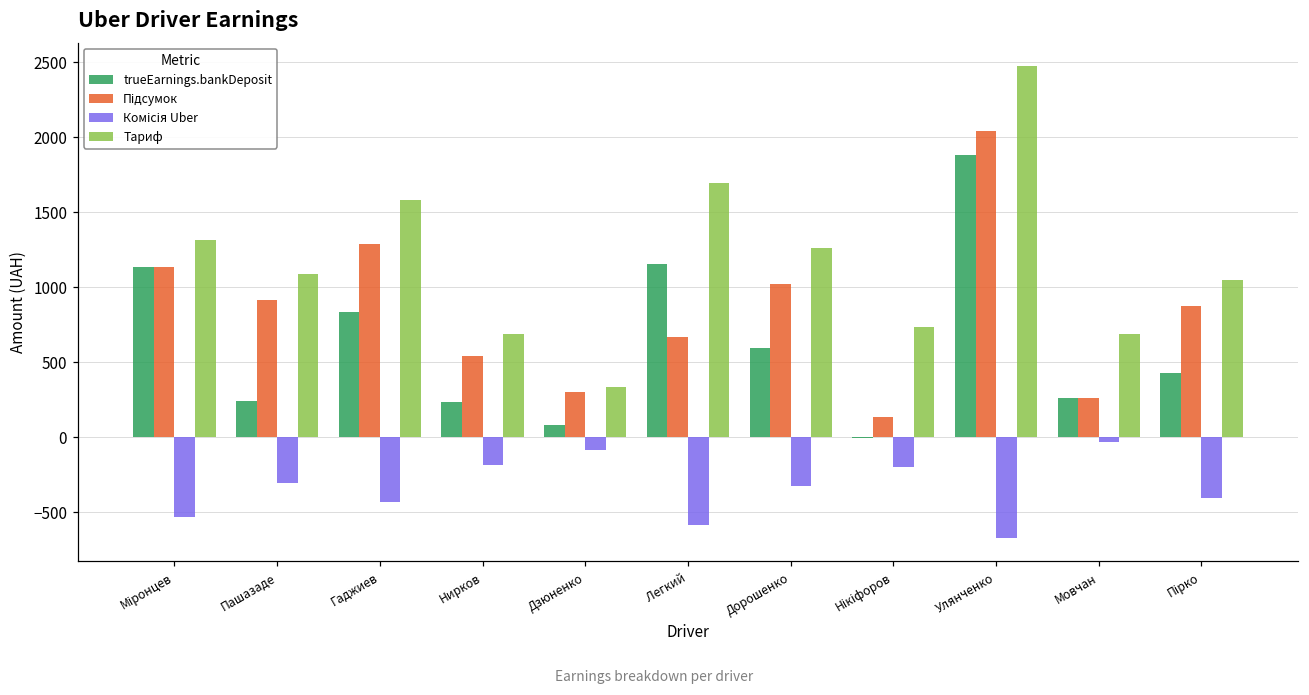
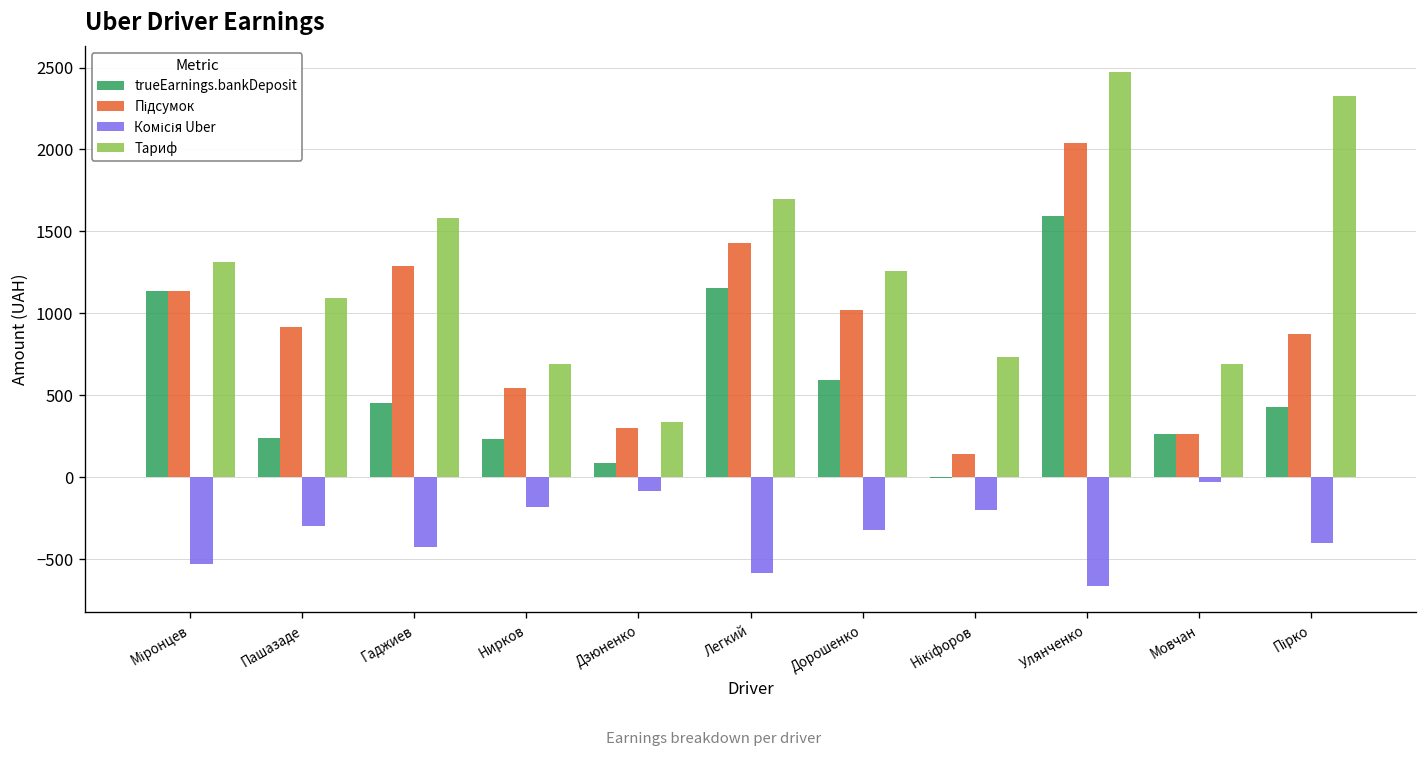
trueEarnings.bankDeposit, Гаджиев: 840 -> 450
Підсумок, Легкий: 670 -> 1430
trueEarnings.bankDeposit, Улянченко: 1880 -> 1600
Тариф, Пірко: 1050 -> 2320
